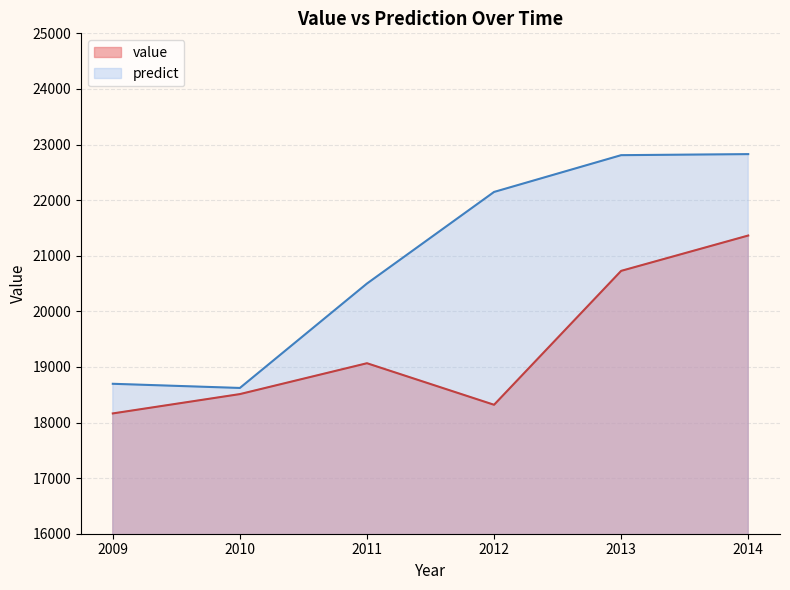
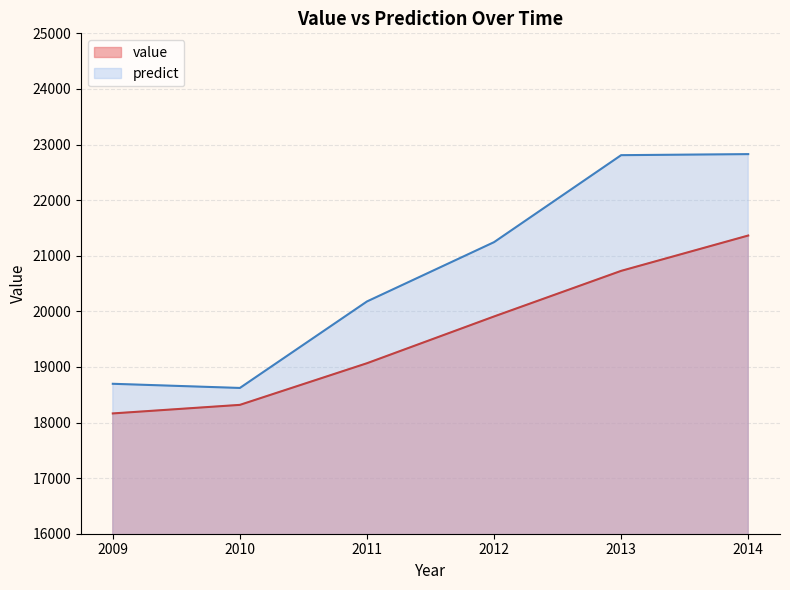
value, 2010: 18500 -> 18300
predict, 2011: 20500 -> 20200
value, 2012: 18300 -> 19900
predict, 2012: 22100 -> 21200
